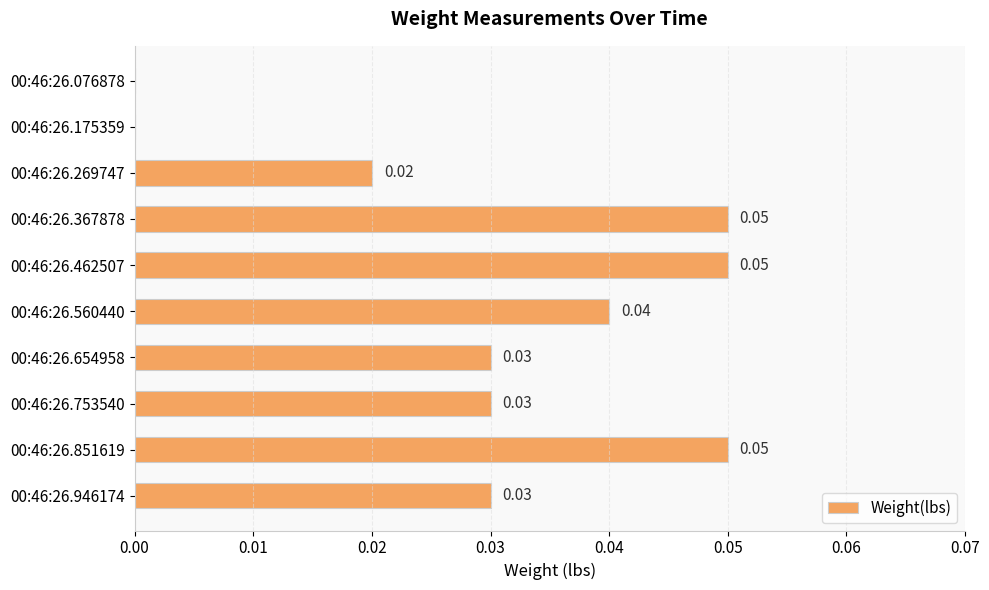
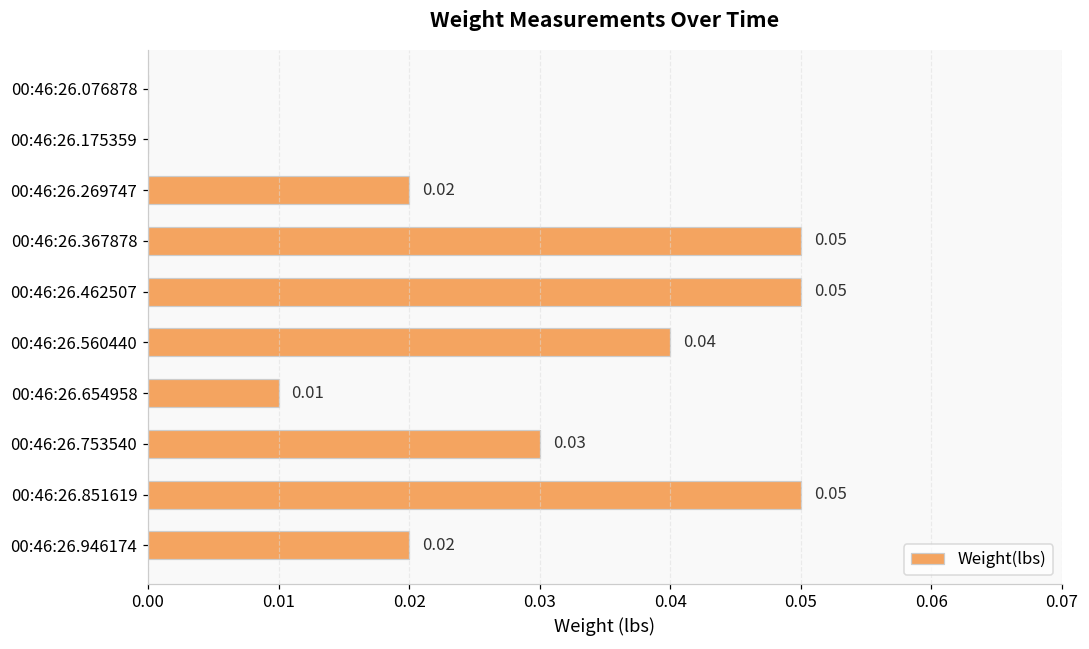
00:46:26.654958: 0.03 -> 0.01
00:46:26.946174: 0.03 -> 0.02
